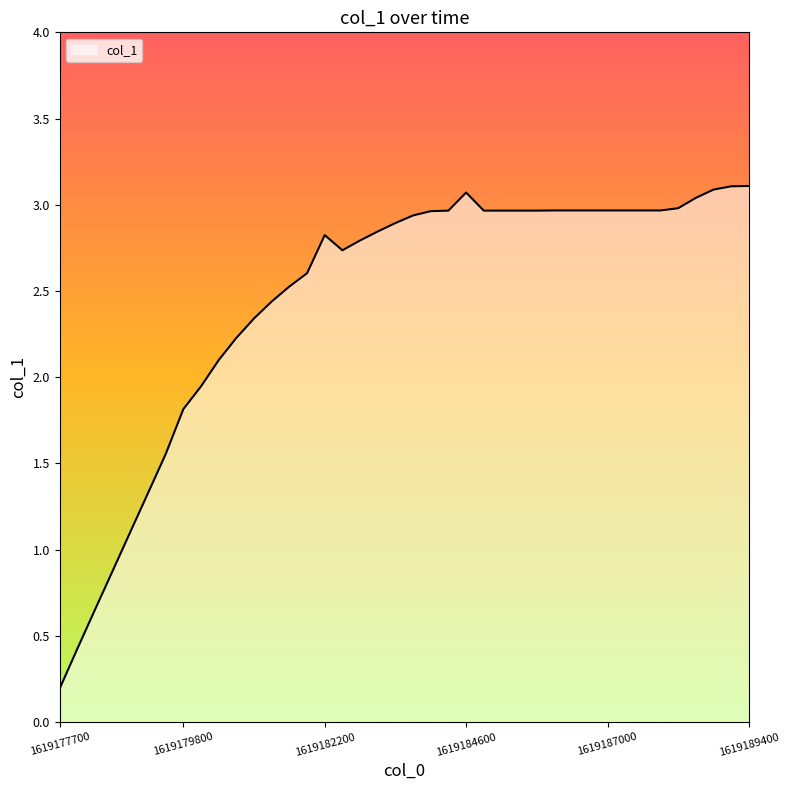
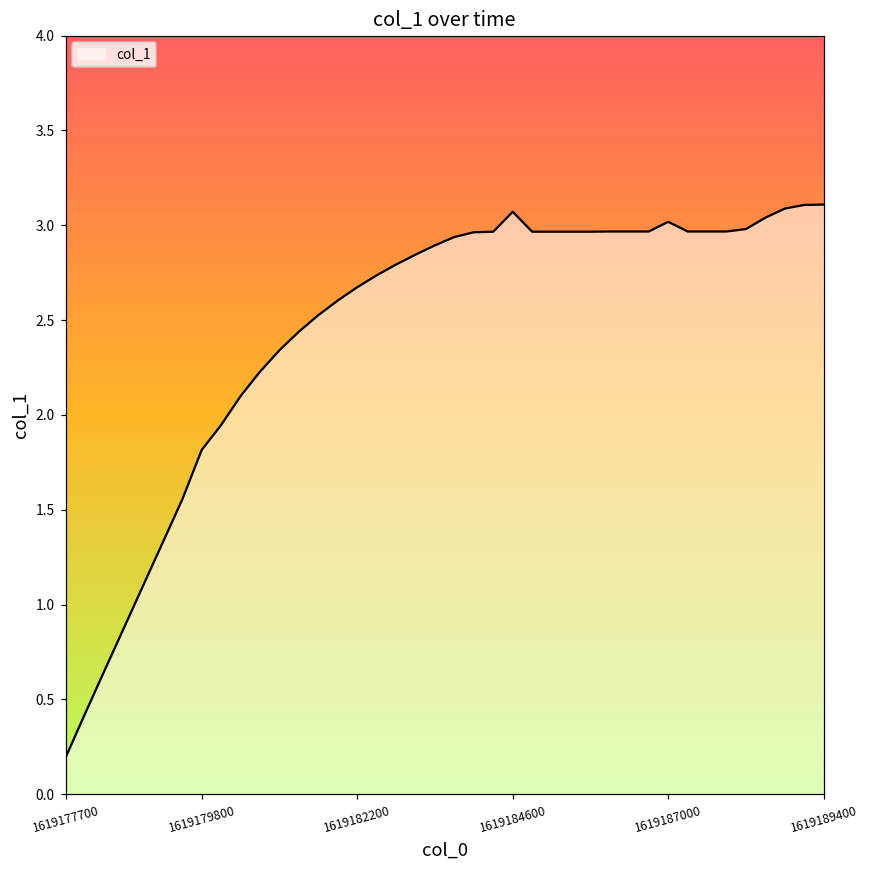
1619182200: 2.82 -> 2.67
1619187000: 2.97 -> 3.02
